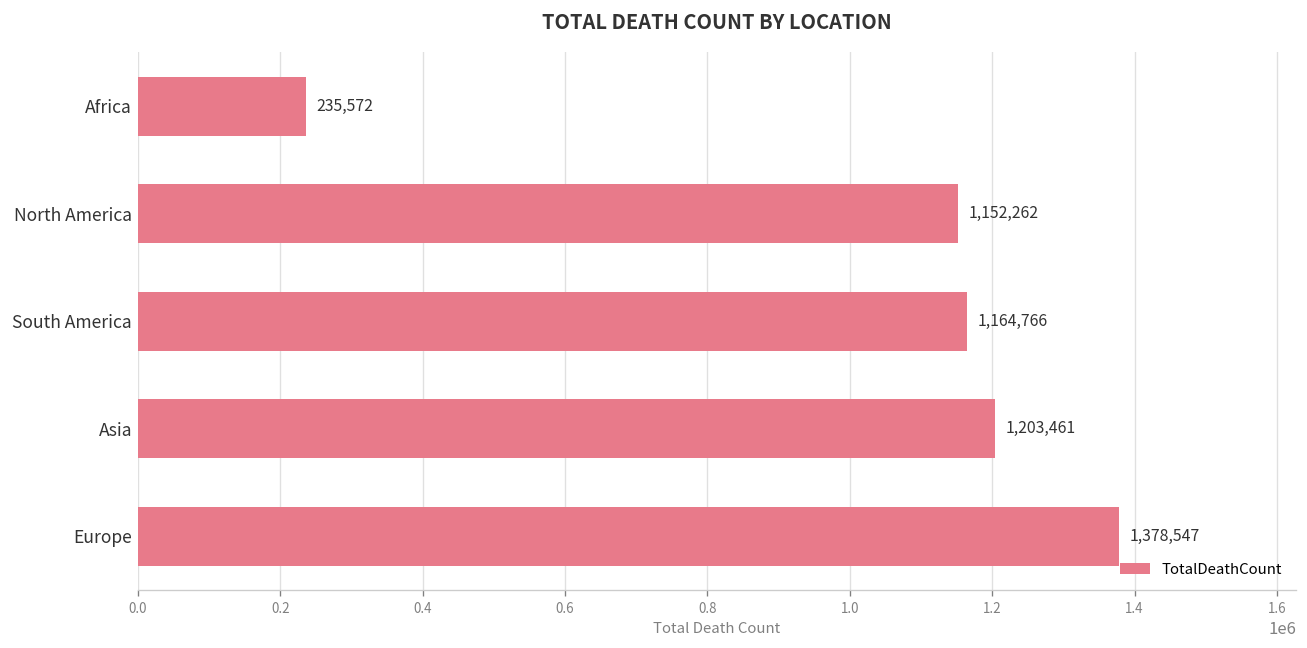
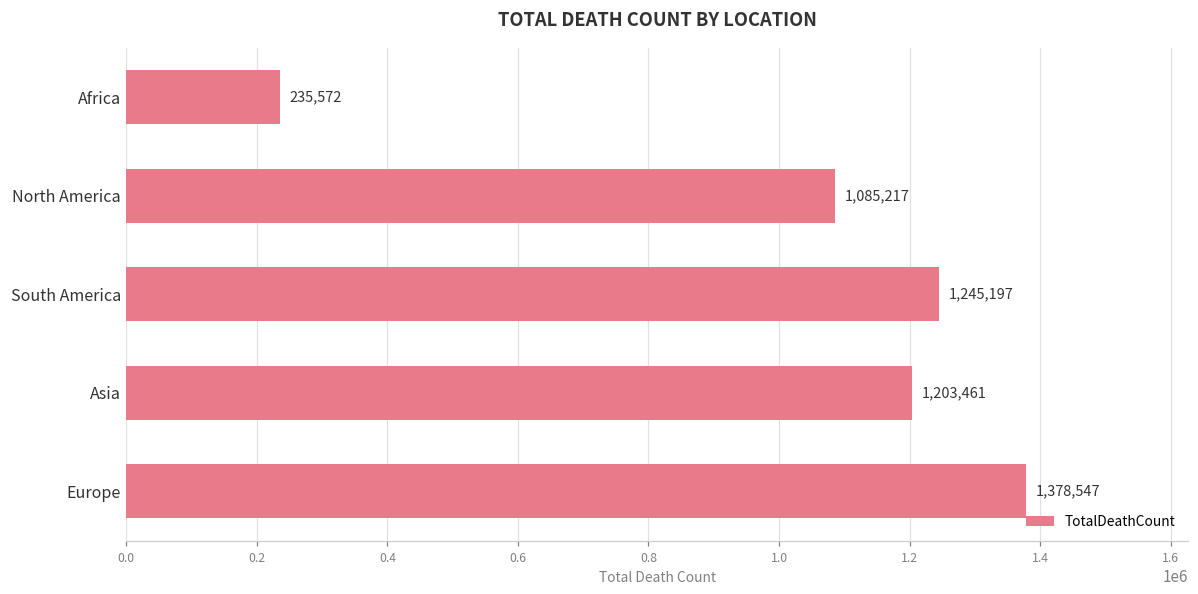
North America: 1,152,262 -> 1,085,217
South America: 1,164,766 -> 1,245,197
